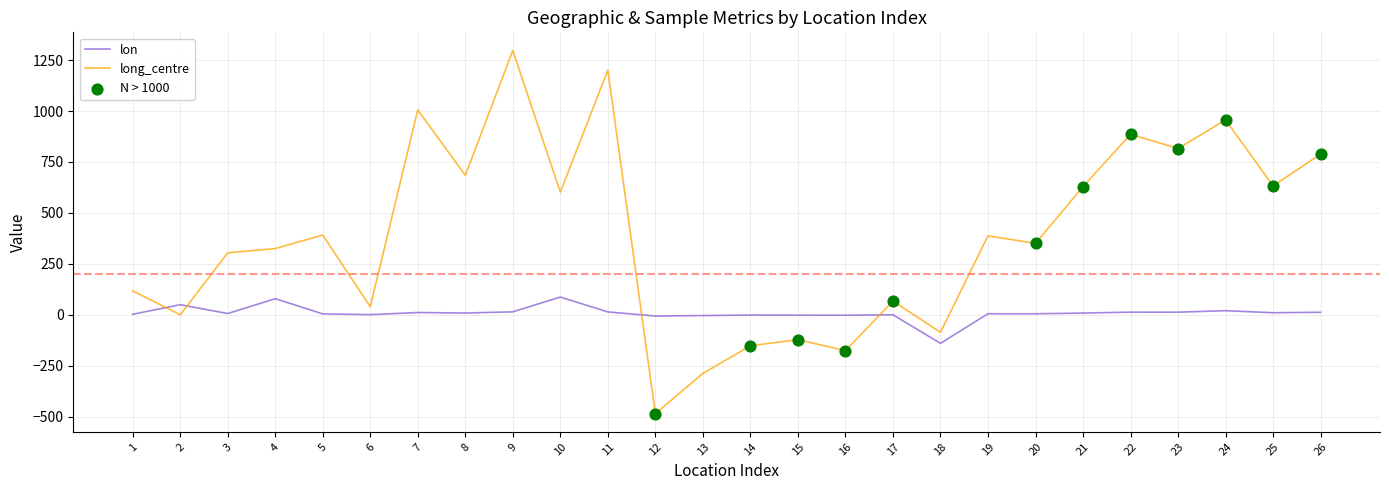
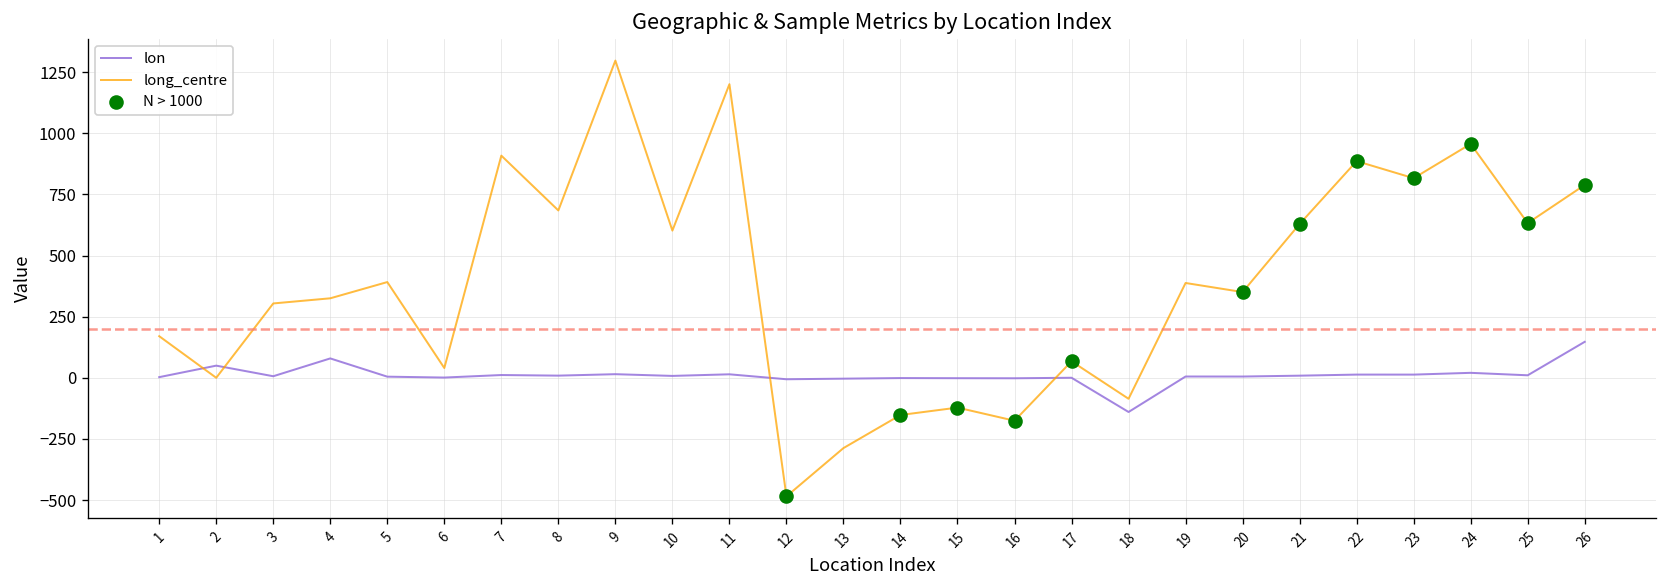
long_centre, 1: 120 -> 170
long_centre, 7: 1010 -> 910
lon, 10: 90 -> 10
lon, 26: 10 -> 150
